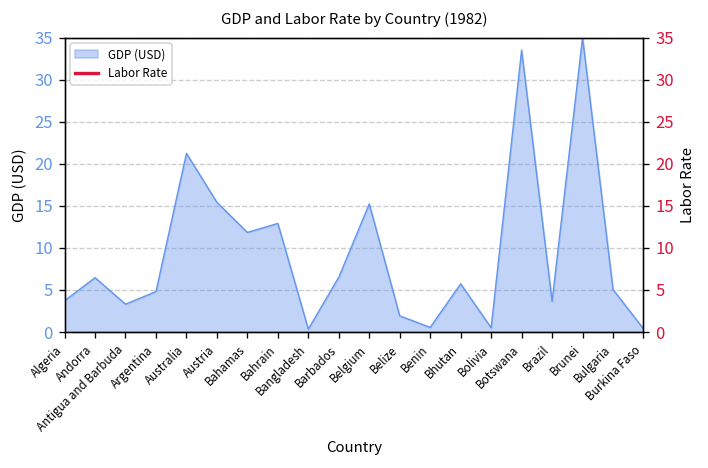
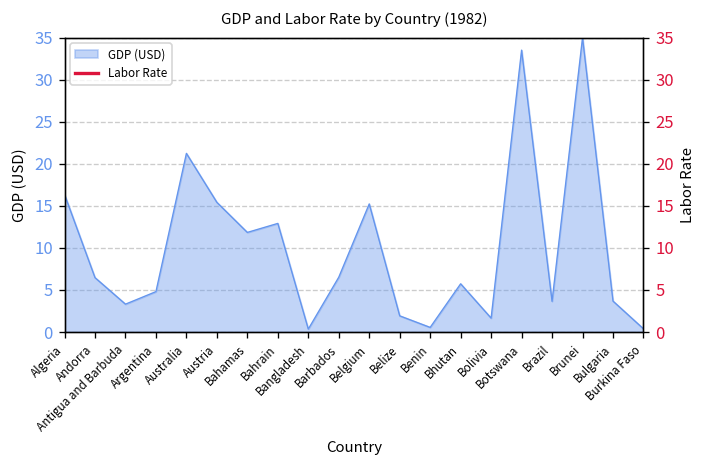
GDP (USD), Algeria: 4 -> 16
GDP (USD), Bolivia: 1 -> 2
GDP (USD), Bulgaria: 5 -> 4
